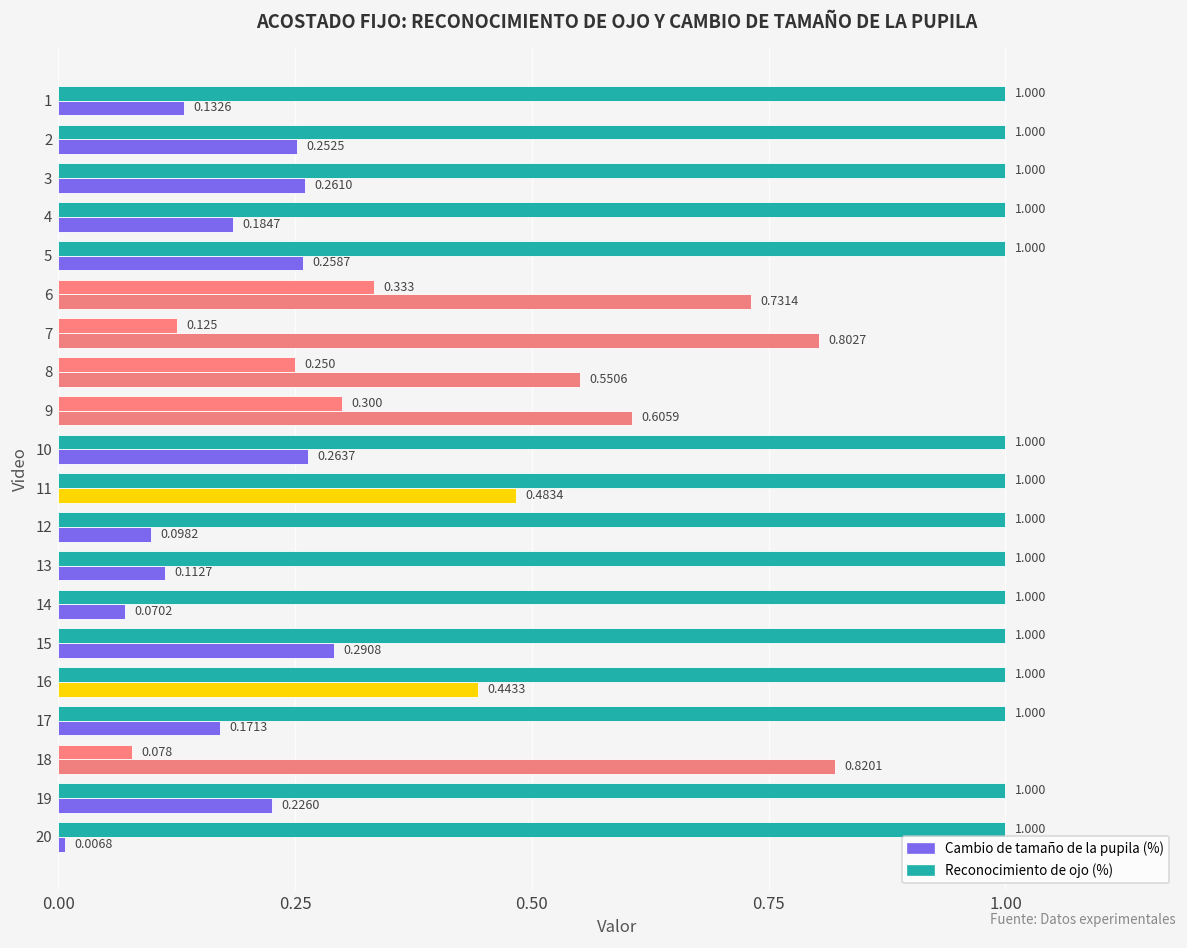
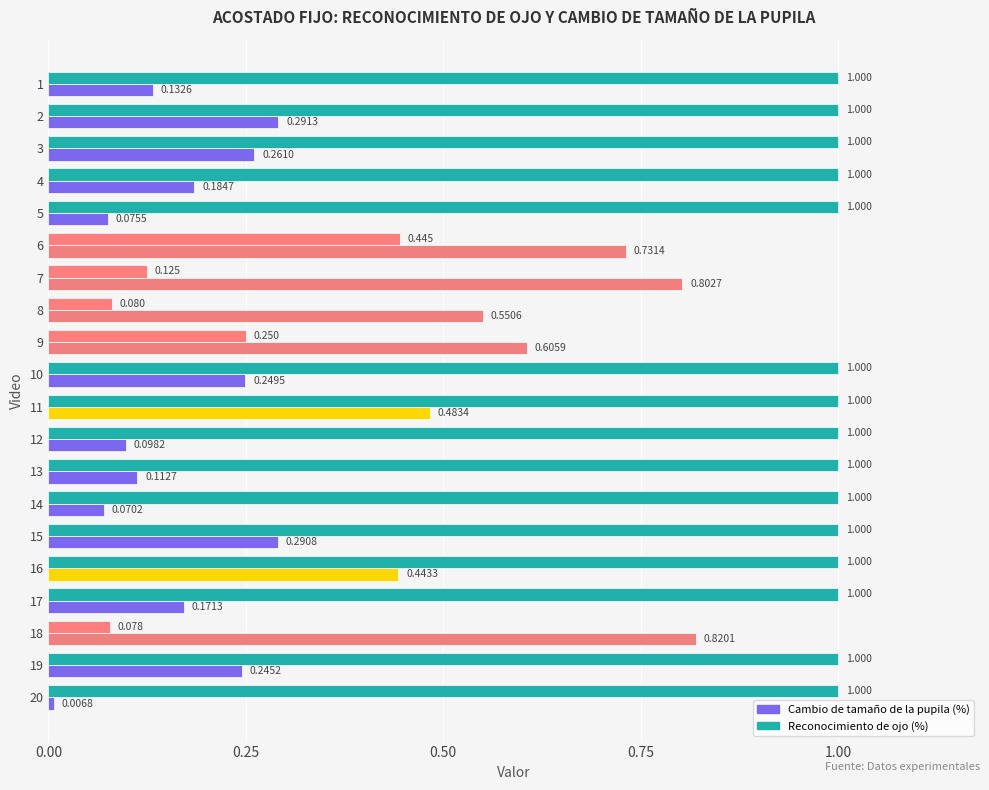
Cambio de tamaño de la pupila (%), 2: 0.2525 -> 0.2913
Cambio de tamaño de la pupila (%), 5: 0.2587 -> 0.0755
Reconocimiento de ojo (%), 6: 0.333 -> 0.445
Reconocimiento de ojo (%), 8: 0.250 -> 0.080
Reconocimiento de ojo (%), 9: 0.300 -> 0.250
Cambio de tamaño de la pupila (%), 10: 0.2637 -> 0.2495
Cambio de tamaño de la pupila (%), 19: 0.2260 -> 0.2452
